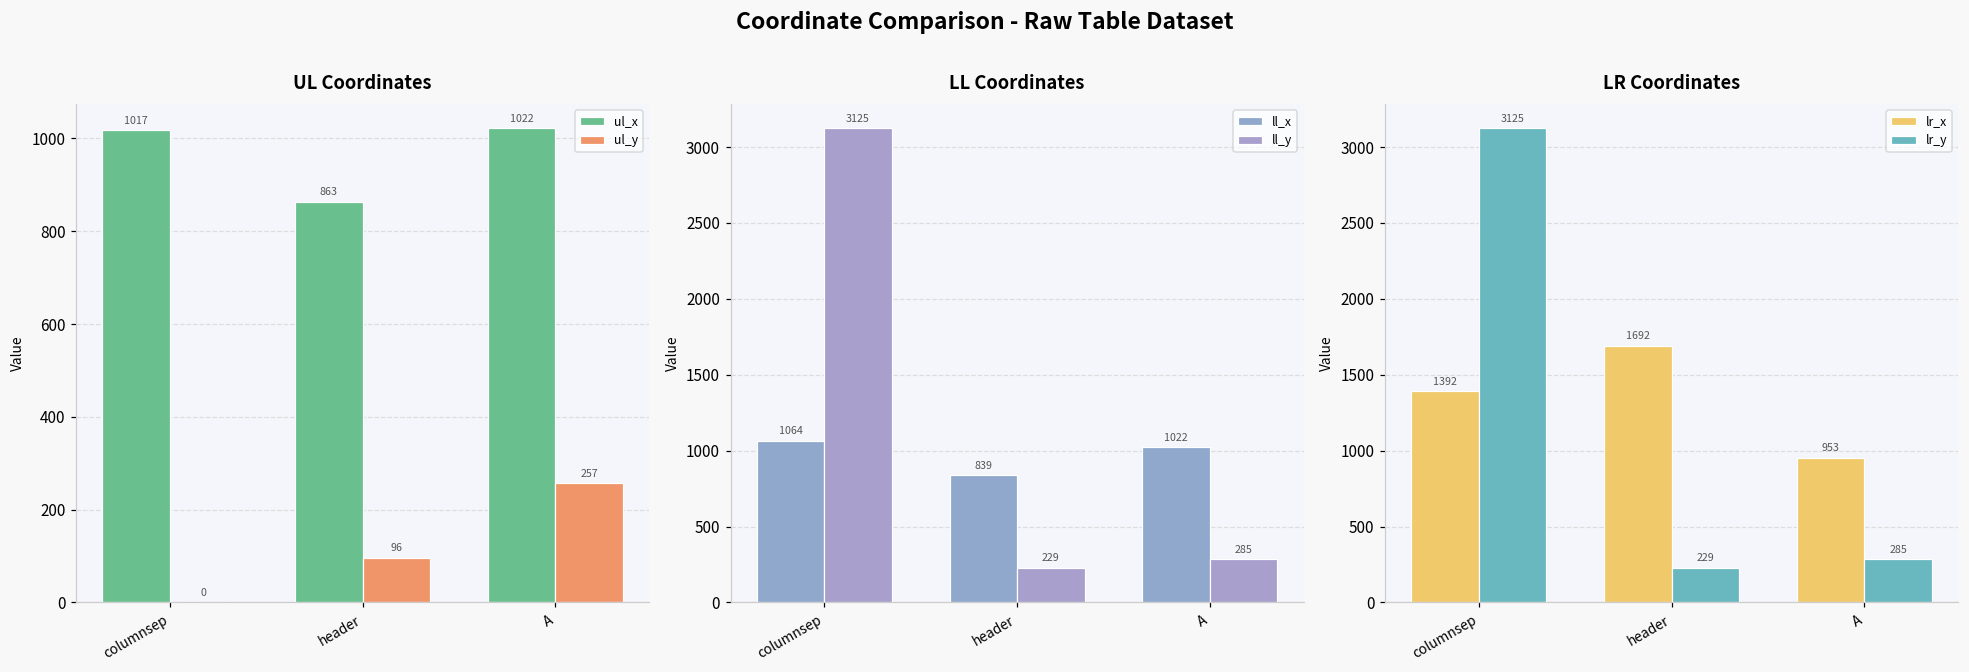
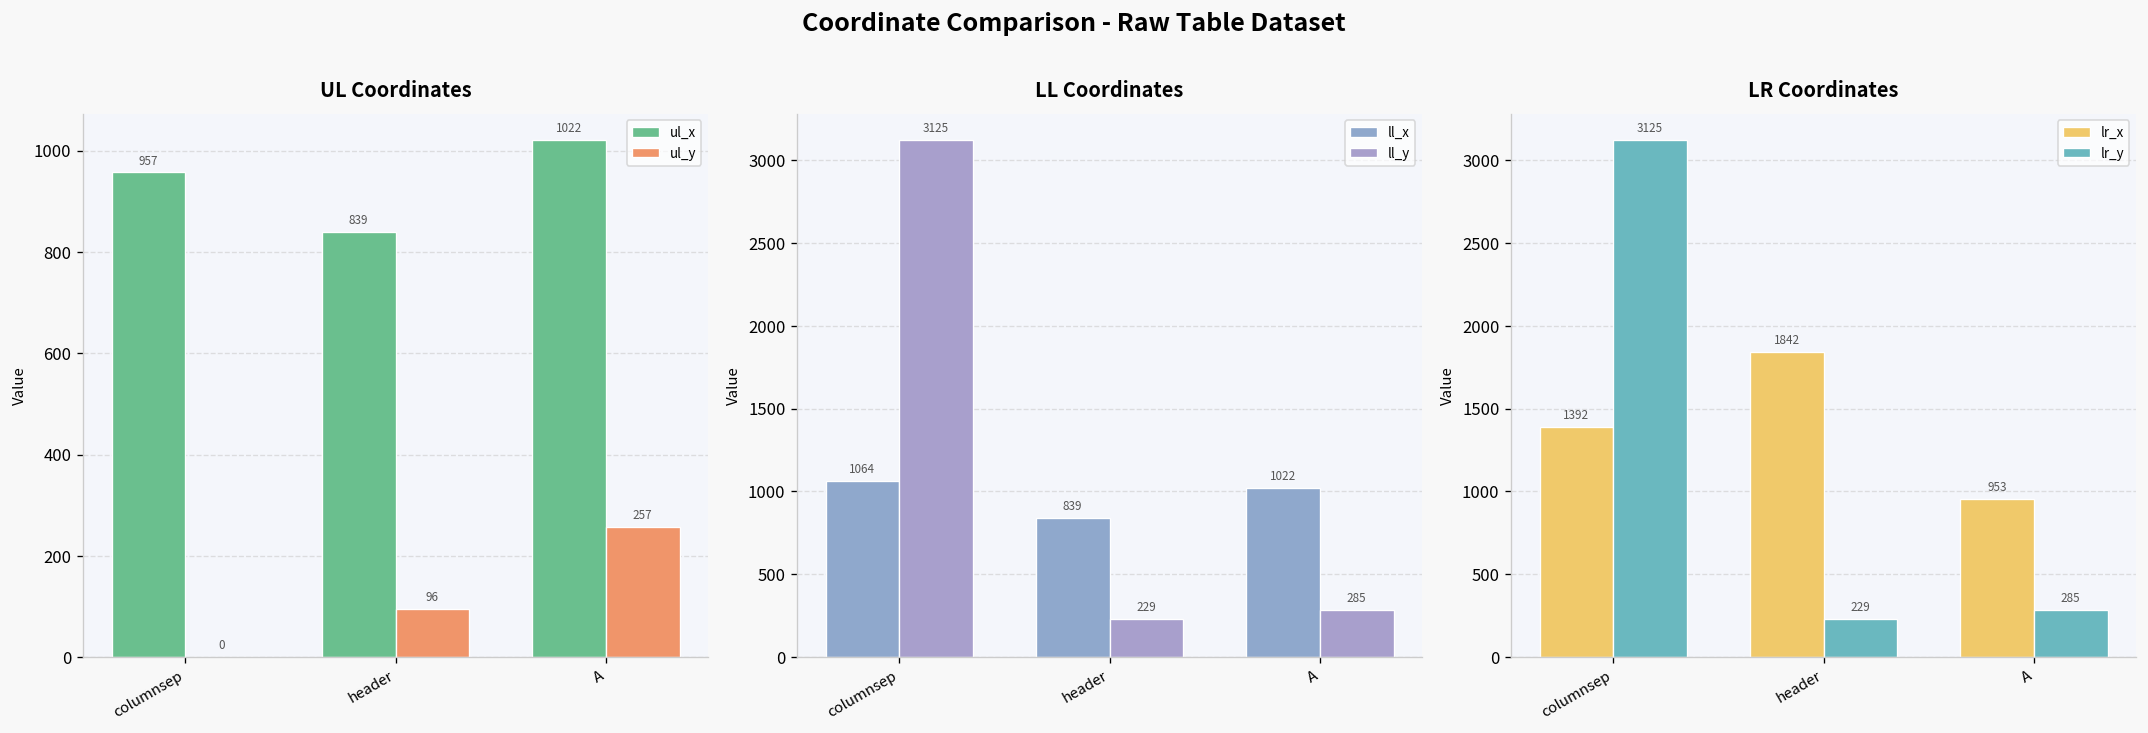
UL Coordinates, ul_x, columnsep: 1017 -> 957
UL Coordinates, ul_x, header: 863 -> 839
LR Coordinates, lr_x, header: 1692 -> 1842
